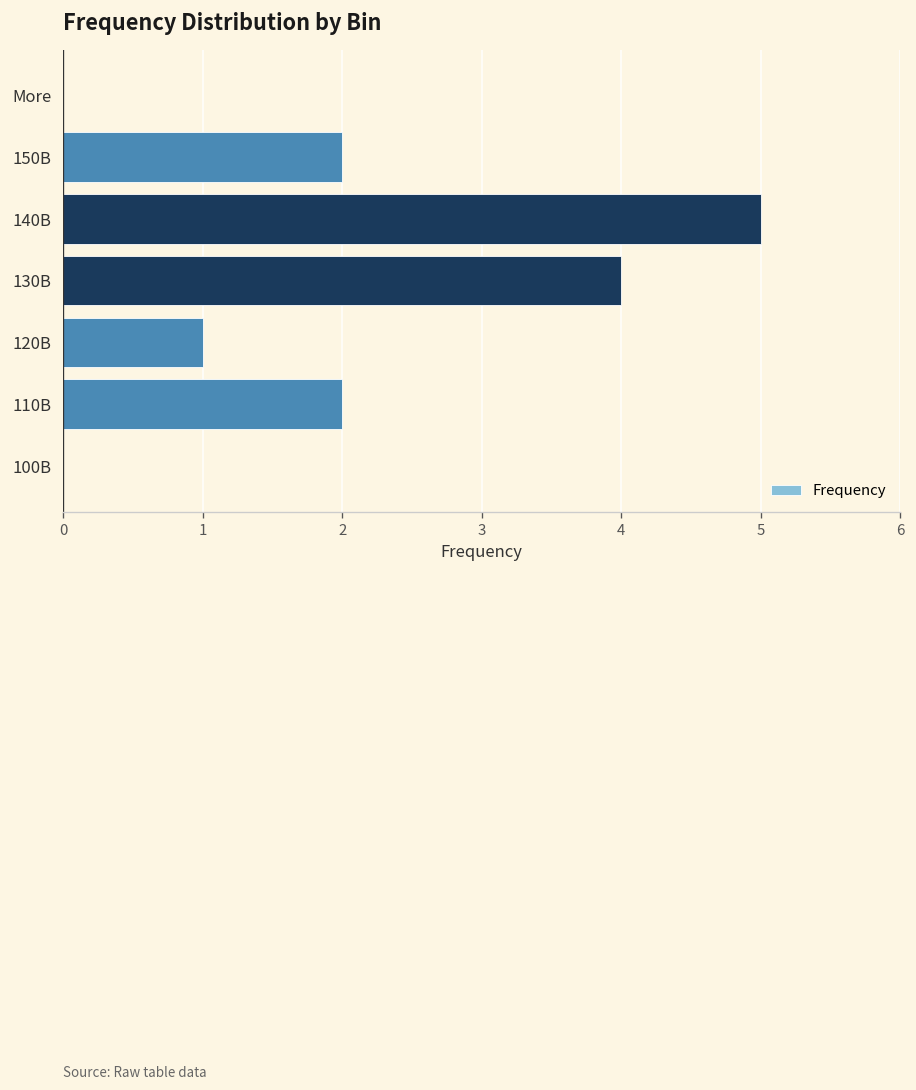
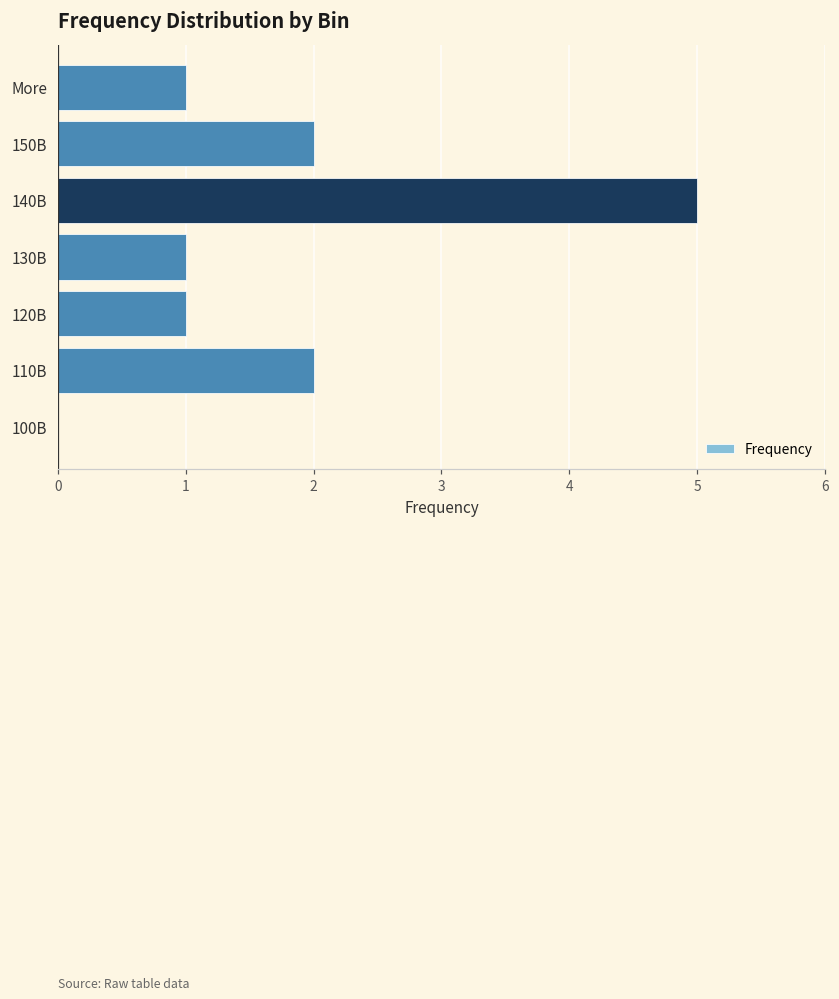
More: 0 -> 1
130B: 4 -> 1
